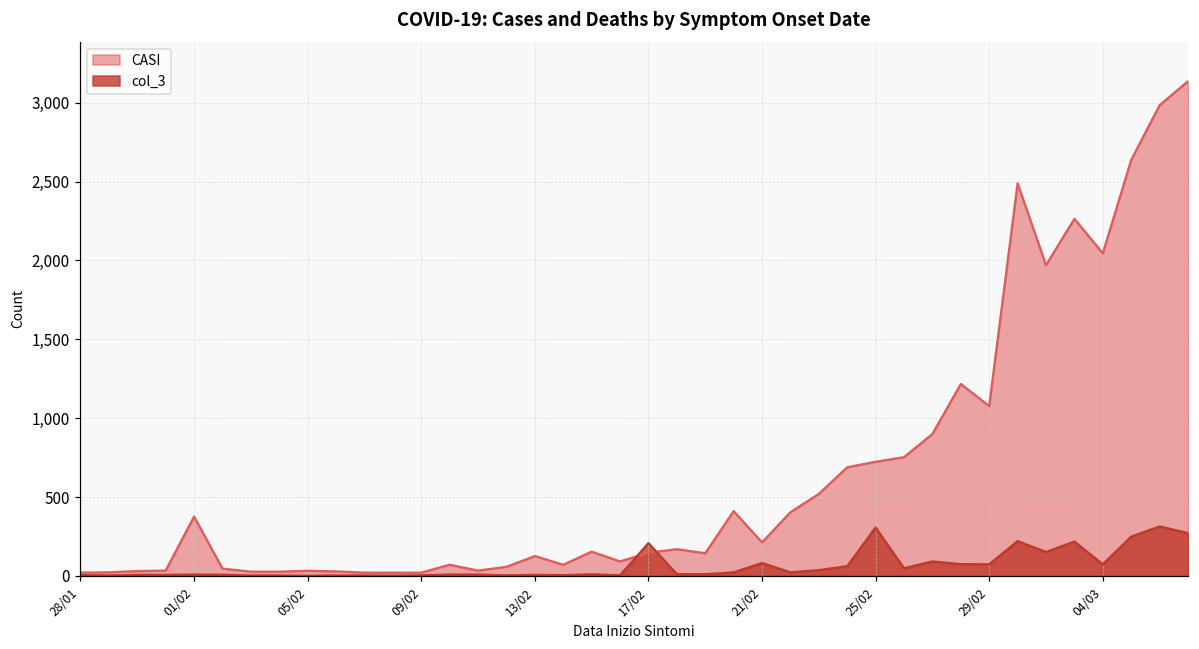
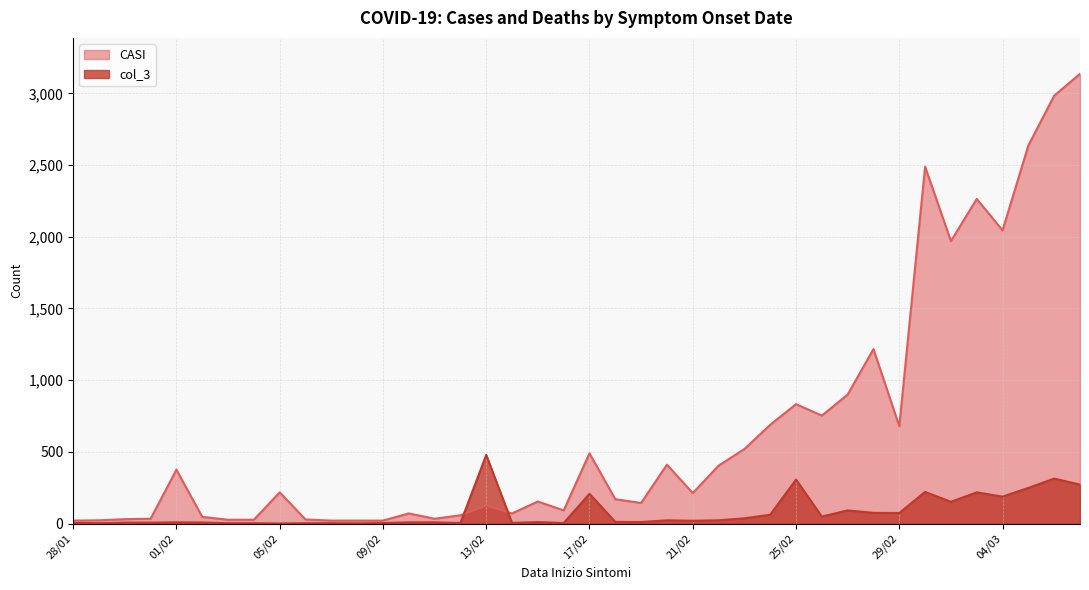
CASI, 05/02: 30 -> 220
col_3, 13/02: 10 -> 480
CASI, 17/02: 150 -> 490
col_3, 21/02: 80 -> 20
CASI, 25/02: 720 -> 830
CASI, 29/02: 1,080 -> 680
col_3, 04/03: 70 -> 190
